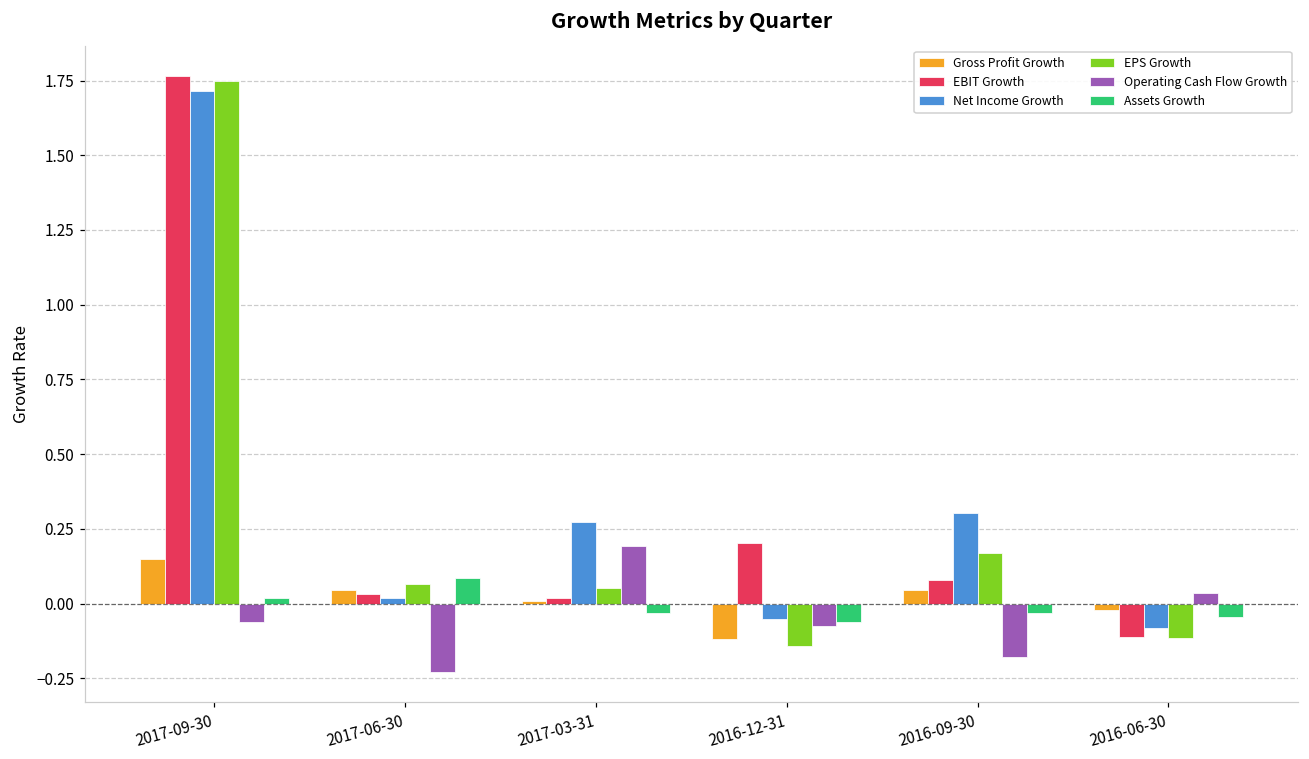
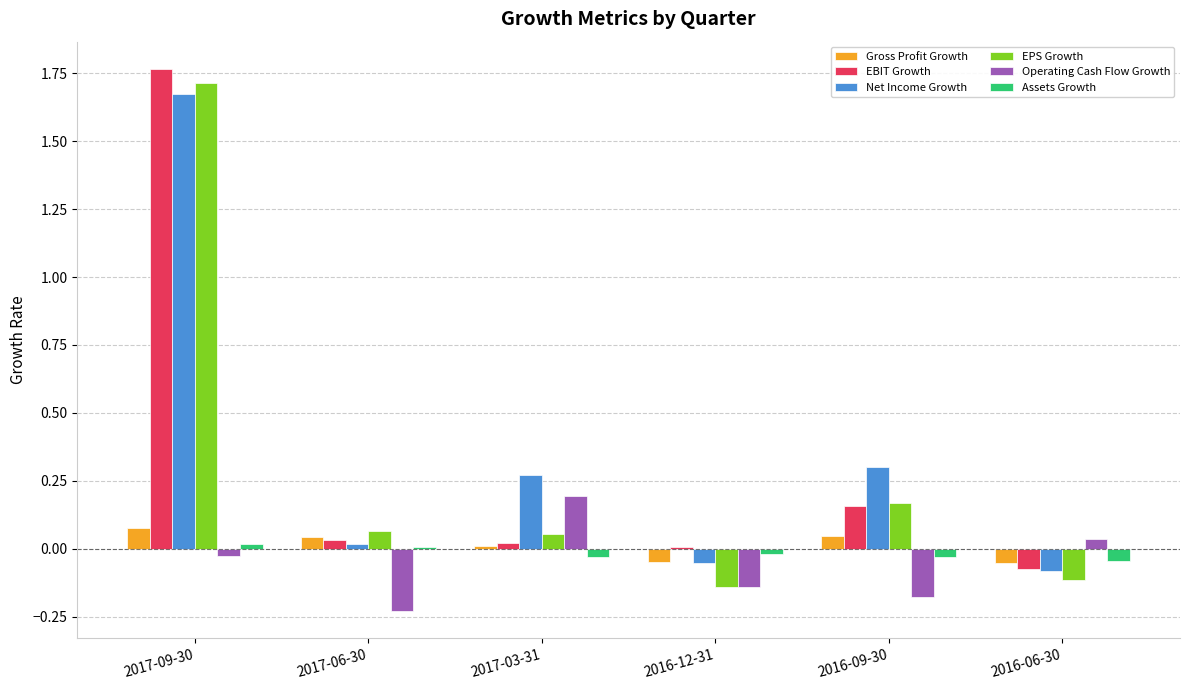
Gross Profit Growth, 2017-09-30: 0.15 -> 0.08
Net Income Growth, 2017-09-30: 1.72 -> 1.68
EPS Growth, 2017-09-30: 1.75 -> 1.71
Operating Cash Flow Growth, 2017-09-30: -0.06 -> -0.03
Assets Growth, 2017-06-30: 0.08 -> 0.01
Gross Profit Growth, 2016-12-31: -0.12 -> -0.05
EBIT Growth, 2016-12-31: 0.20 -> 0.01
Operating Cash Flow Growth, 2016-12-31: -0.07 -> -0.14
Assets Growth, 2016-12-31: -0.06 -> -0.02
EBIT Growth, 2016-09-30: 0.08 -> 0.16
Gross Profit Growth, 2016-06-30: -0.02 -> -0.05
EBIT Growth, 2016-06-30: -0.11 -> -0.07
